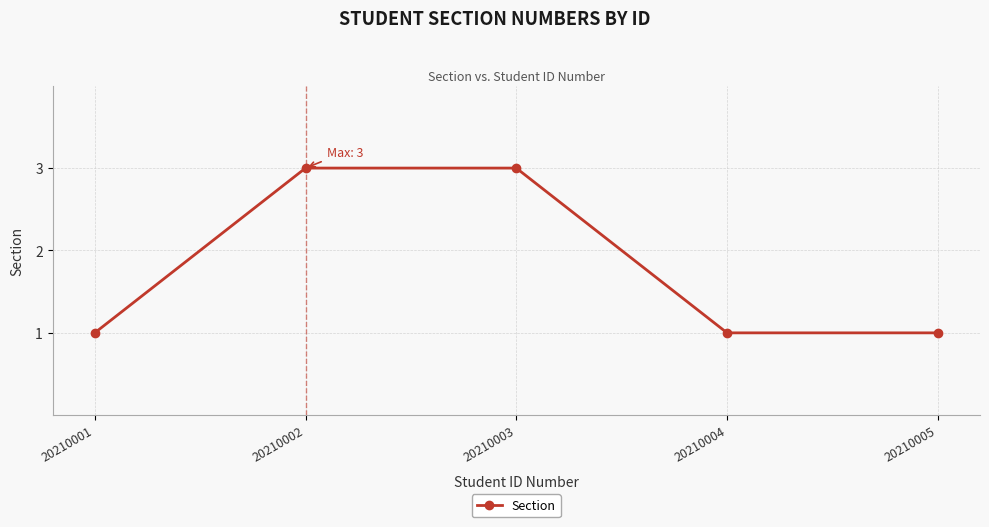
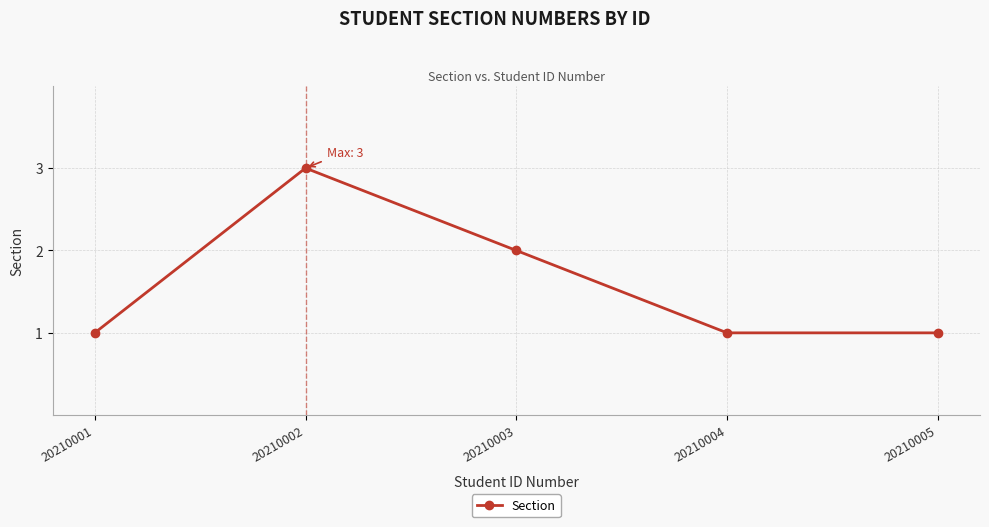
20210003: 3 -> 2
